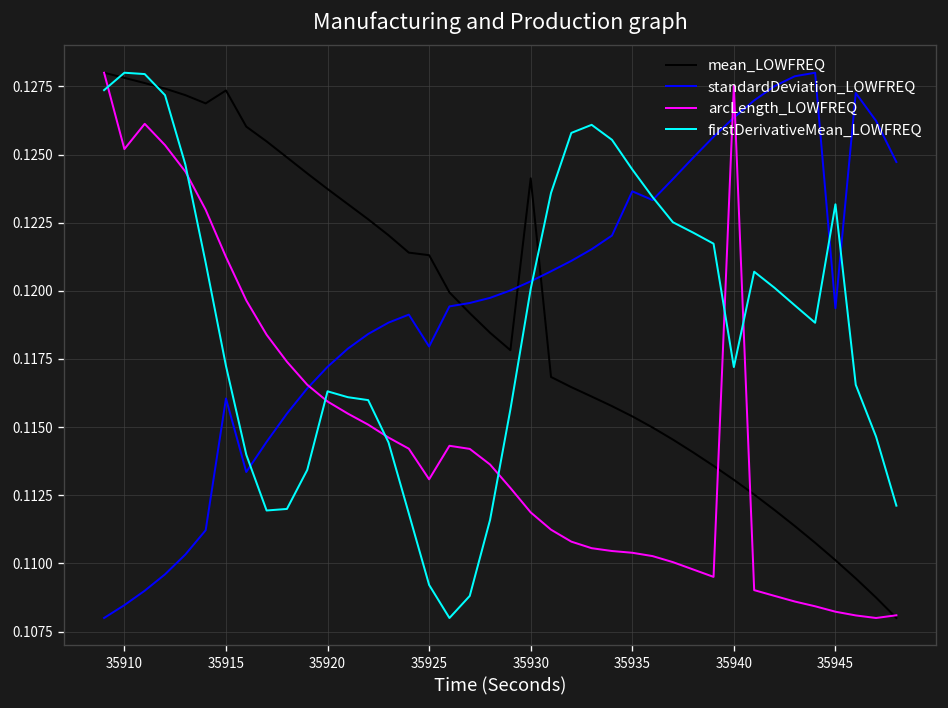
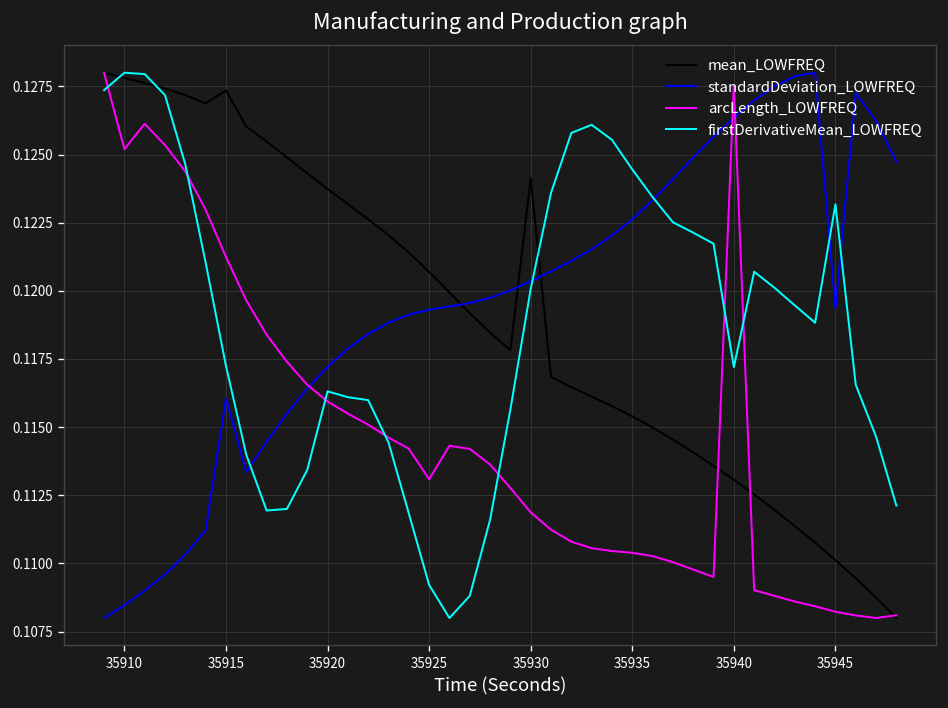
mean_LOWFREQ, 35925: 0.1213 -> 0.1207
standardDeviation_LOWFREQ, 35925: 0.1180 -> 0.1193
standardDeviation_LOWFREQ, 35935: 0.1236 -> 0.1226
